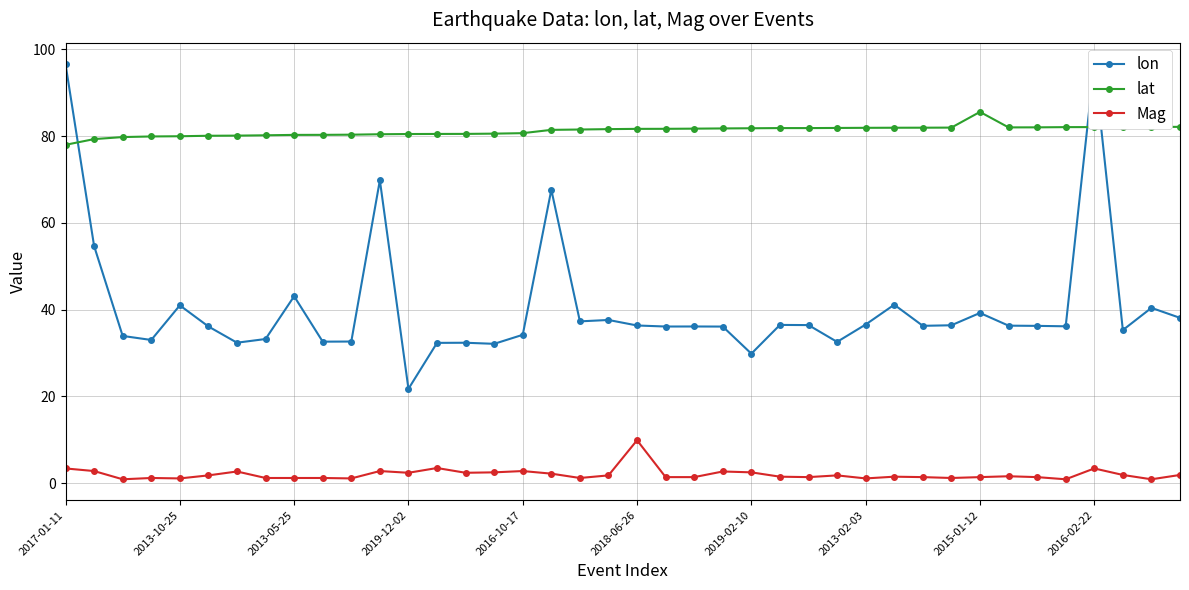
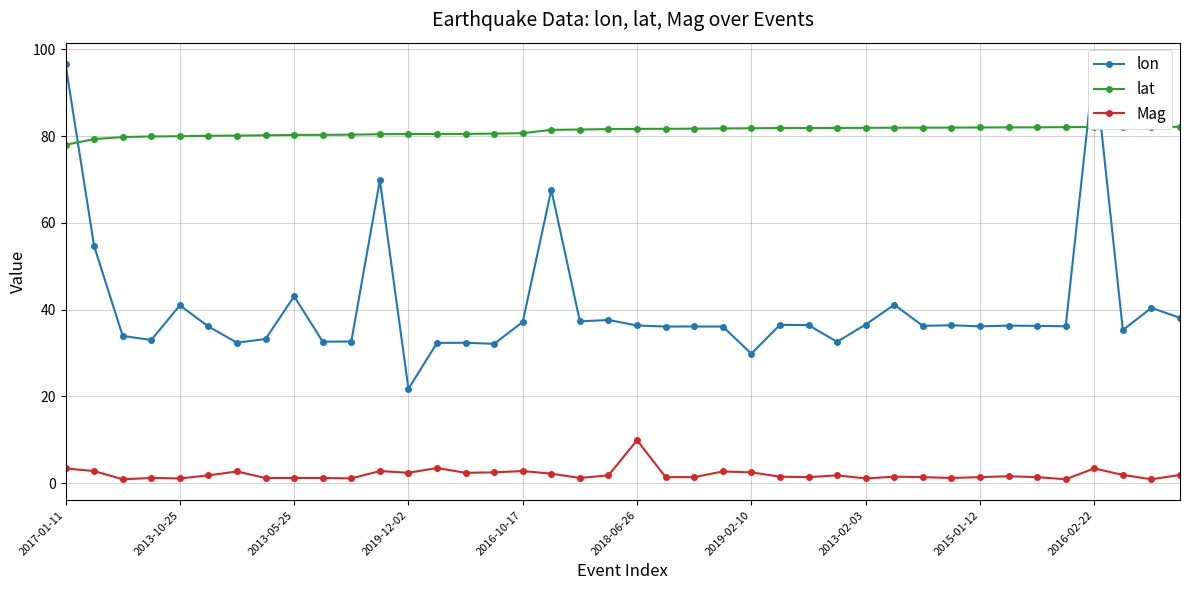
lon, 2016-10-17: 34 -> 37
lon, 2015-01-12: 39 -> 36
lat, 2015-01-12: 86 -> 82
